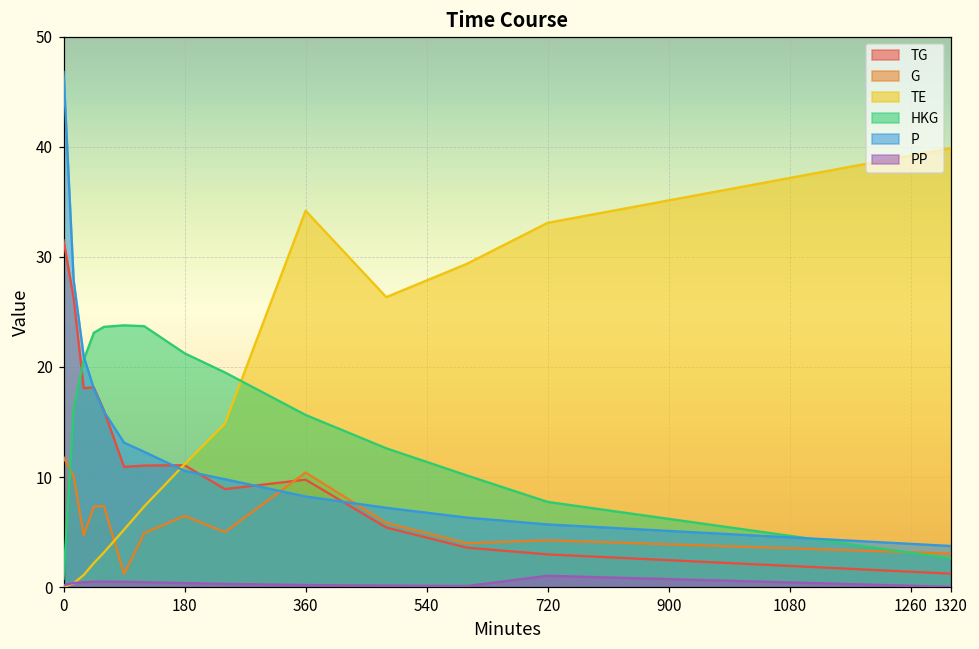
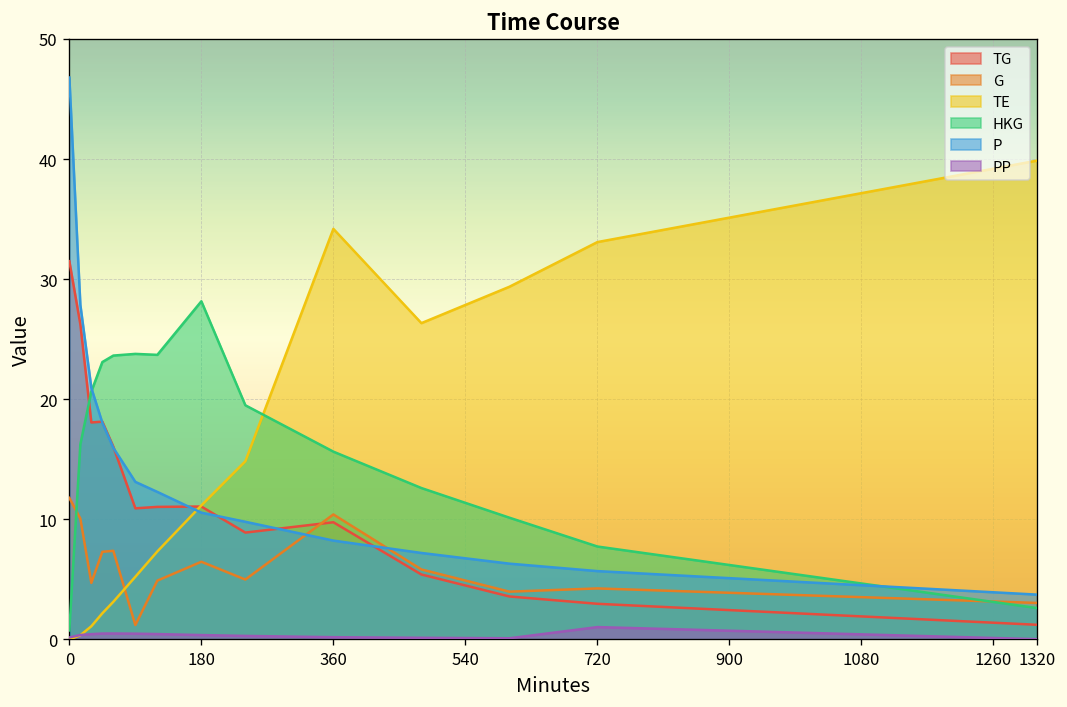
HKG, 180: 21.2 -> 28.2
